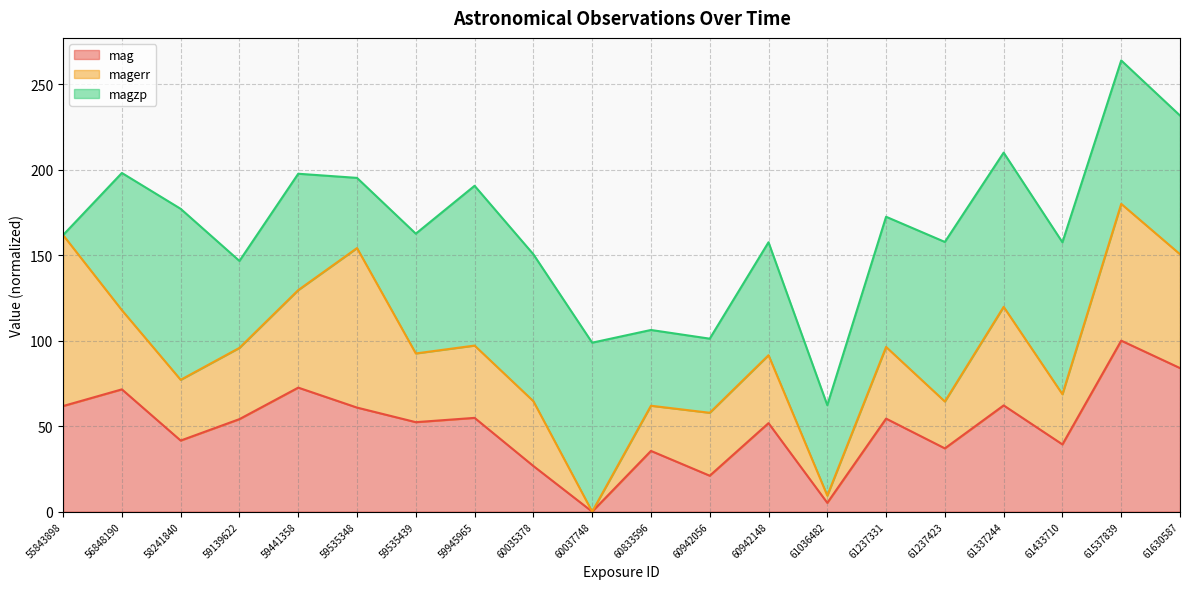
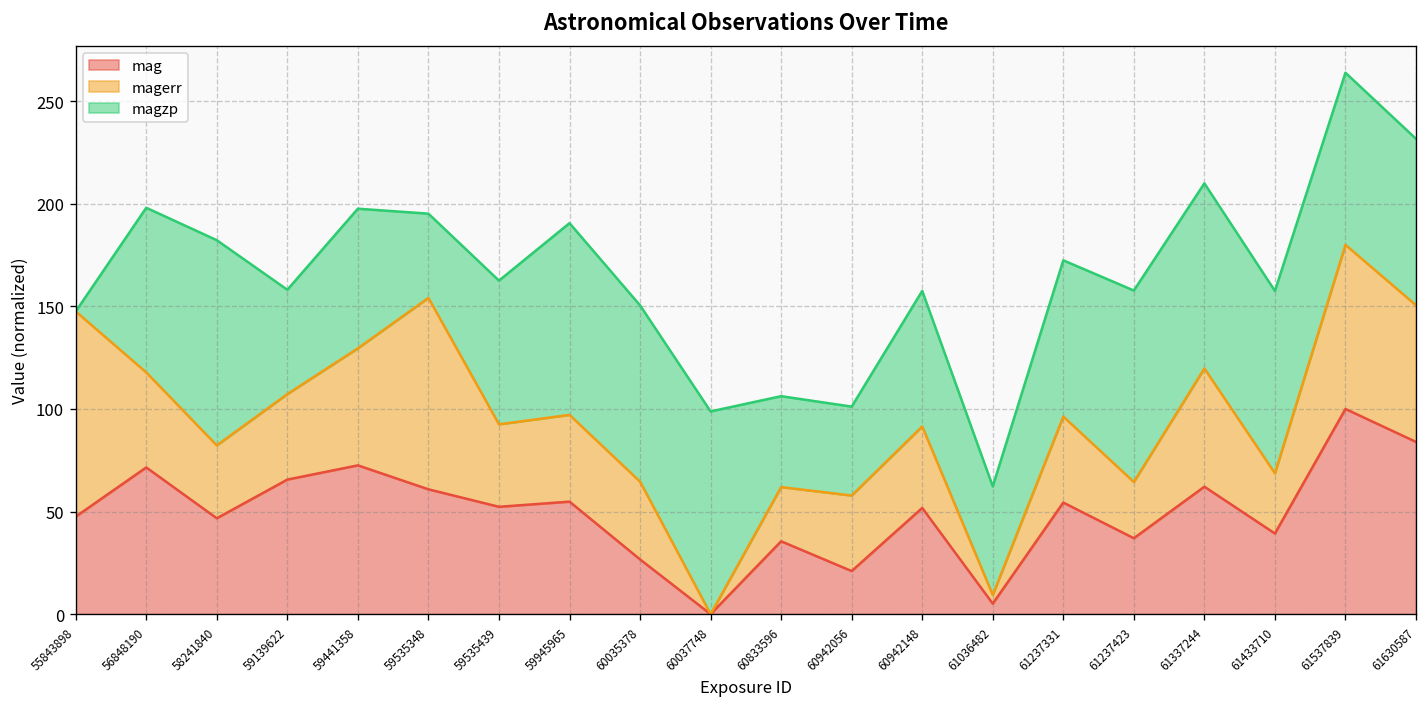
mag, 55843898: 62 -> 48
mag, 58241840: 42 -> 47
mag, 59139622: 54 -> 66
